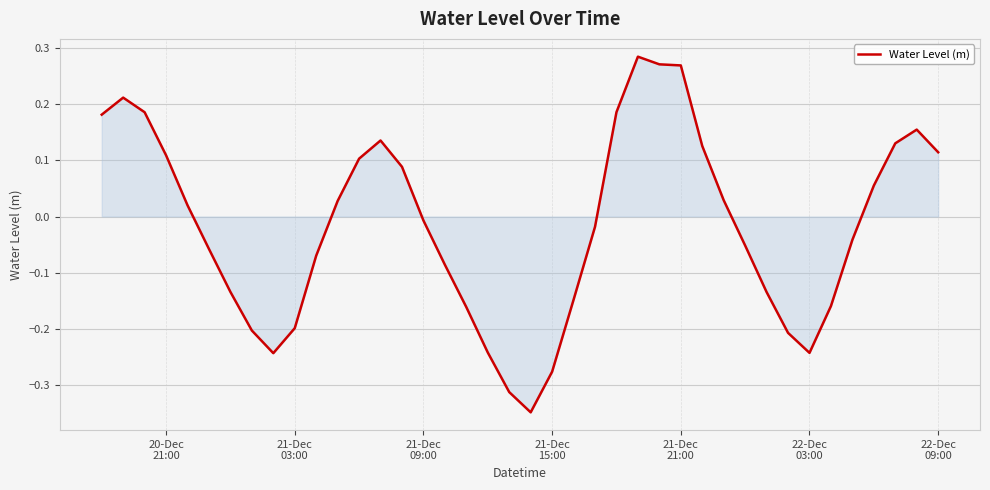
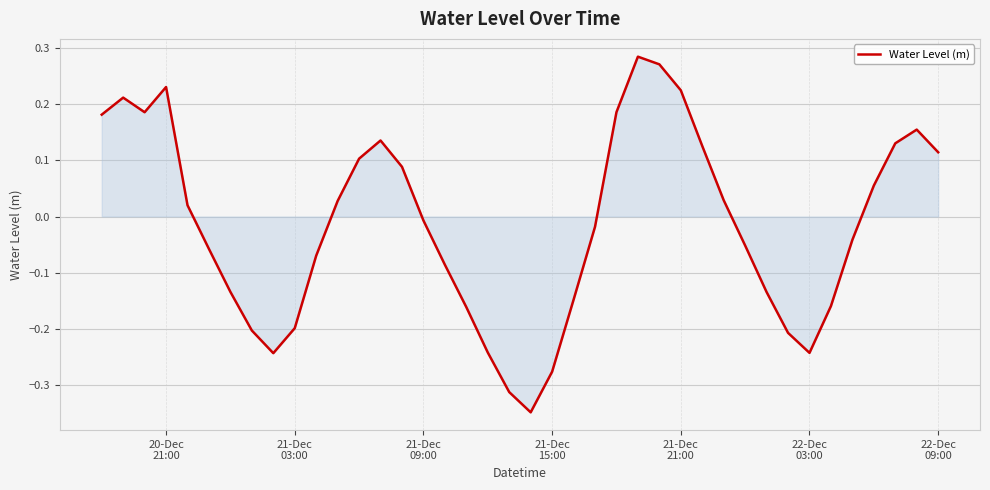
Water Level (m), 20-Dec 21:00: 0.11 -> 0.23
Water Level (m), 21-Dec 21:00: 0.27 -> 0.23
